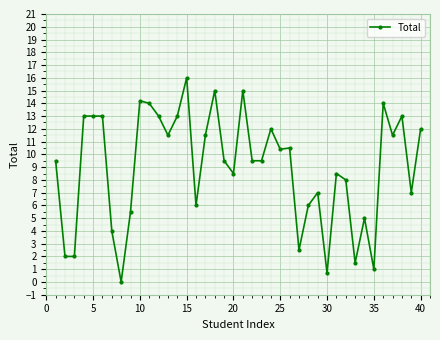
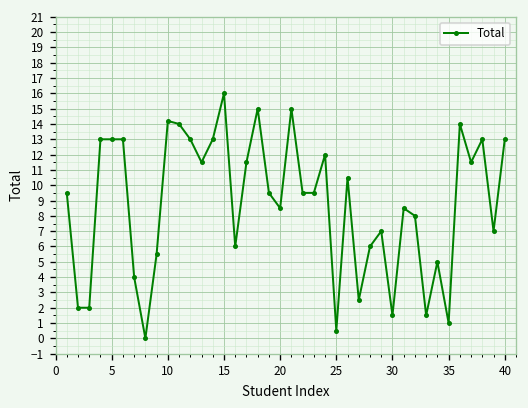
25: 10.4 -> 0.5
30: 0.7 -> 1.5
40: 12 -> 13
